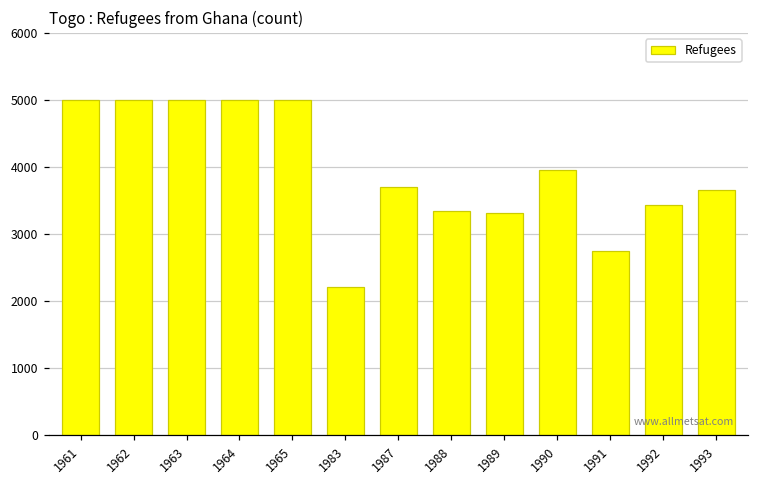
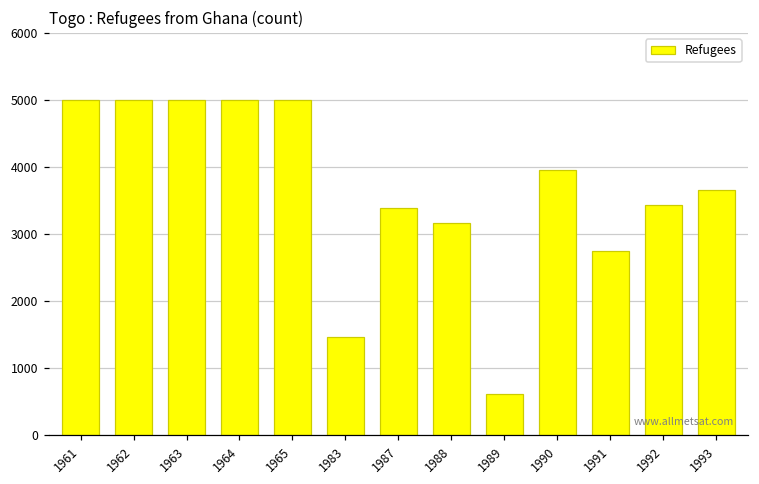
1983: 2200 -> 1500
1987: 3700 -> 3400
1988: 3300 -> 3200
1989: 3300 -> 600
